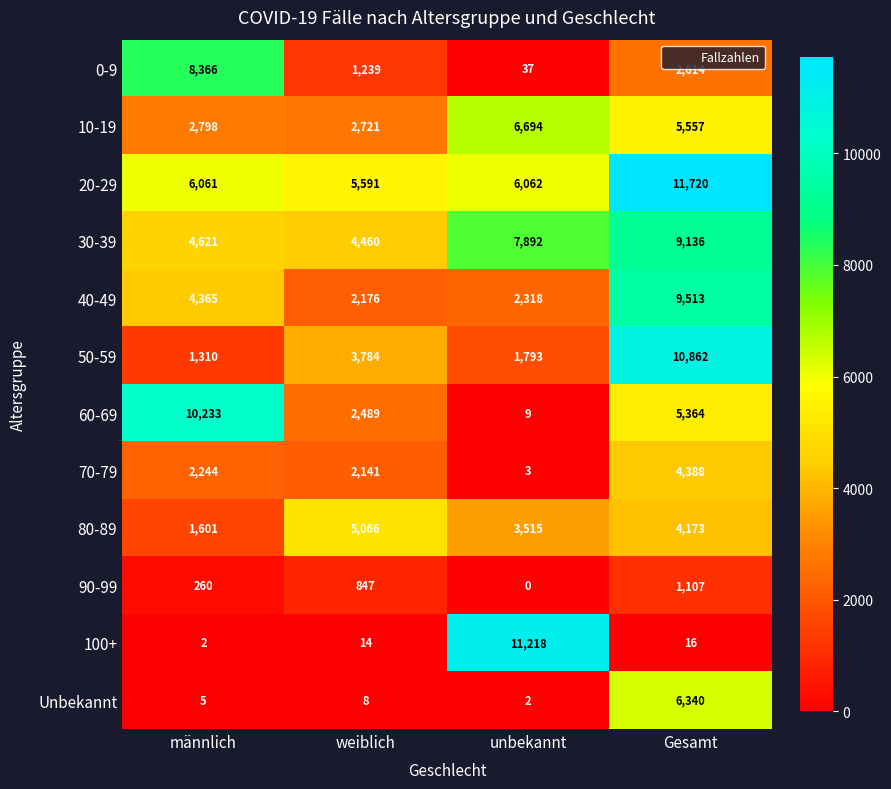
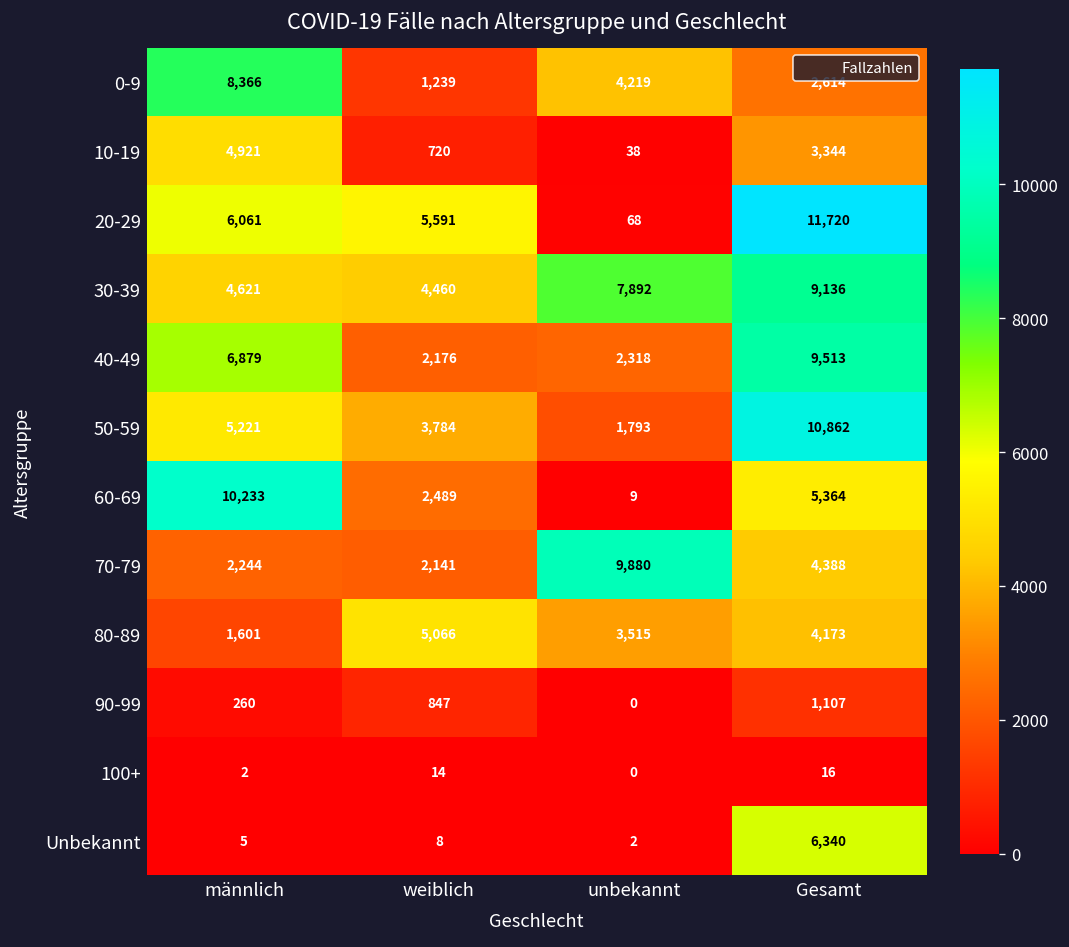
0-9, unbekannt: 37 -> 4,219
10-19, männlich: 2,798 -> 4,921
10-19, weiblich: 2,721 -> 720
10-19, unbekannt: 6,694 -> 38
10-19, Gesamt: 5,557 -> 3,344
20-29, unbekannt: 6,062 -> 68
40-49, männlich: 4,365 -> 6,879
50-59, männlich: 1,310 -> 5,221
70-79, unbekannt: 3 -> 9,880
100+, unbekannt: 11,218 -> 0
